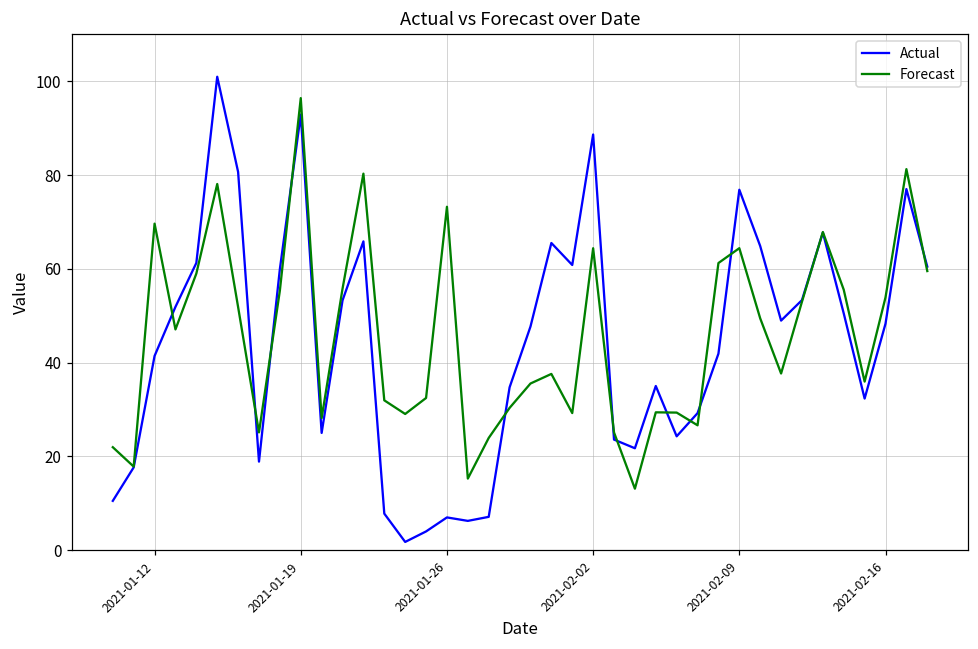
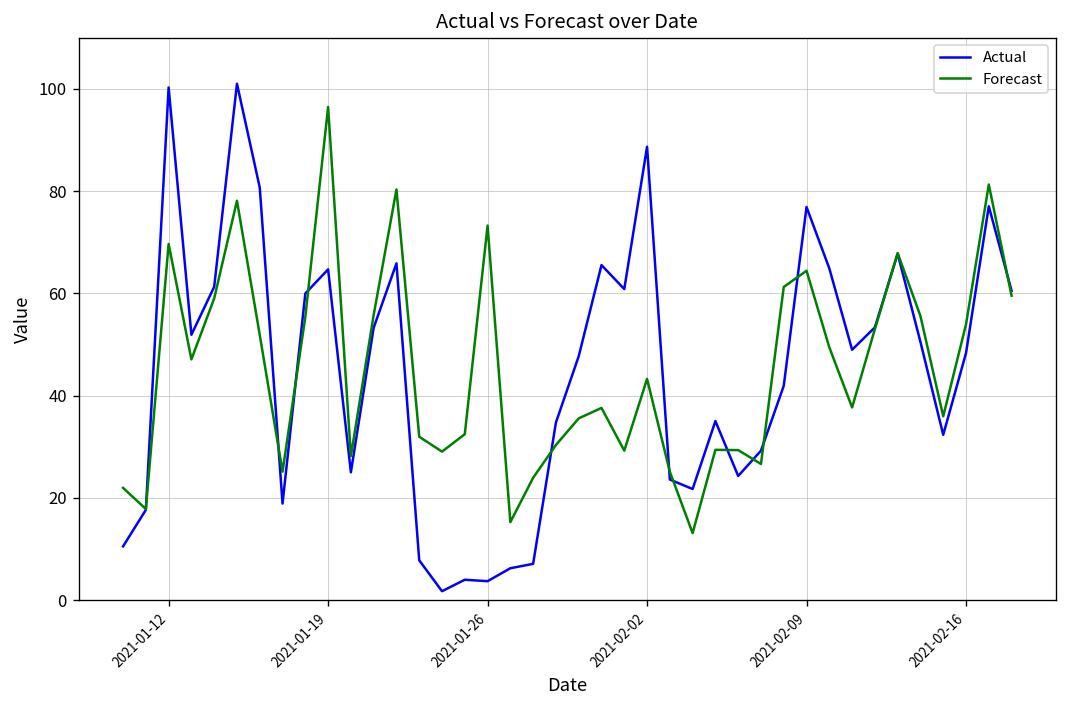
Actual, 2021-01-12: 41 -> 100
Actual, 2021-01-19: 93 -> 65
Actual, 2021-01-26: 7 -> 4
Forecast, 2021-02-02: 64 -> 43
